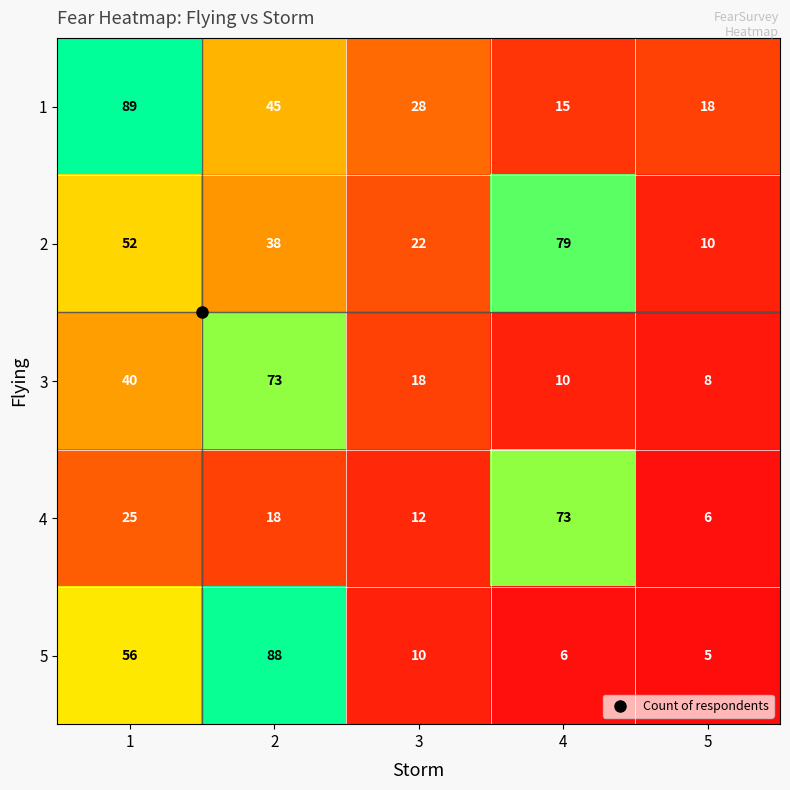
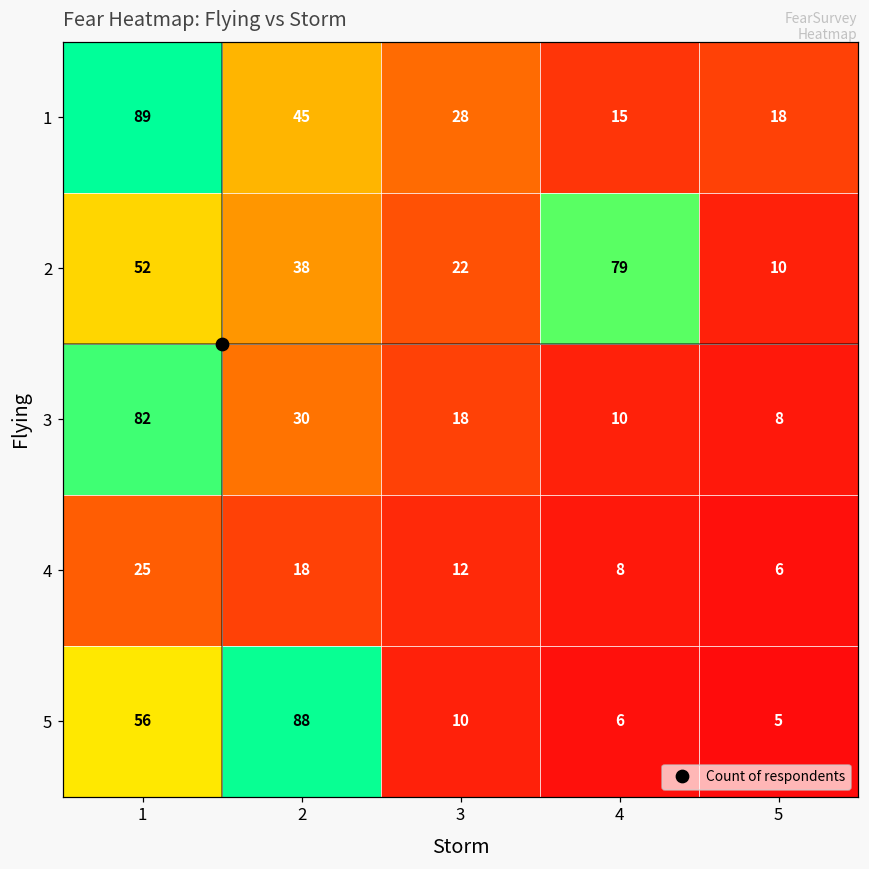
3, 1: 40 -> 82
3, 2: 73 -> 30
4, 4: 73 -> 8
